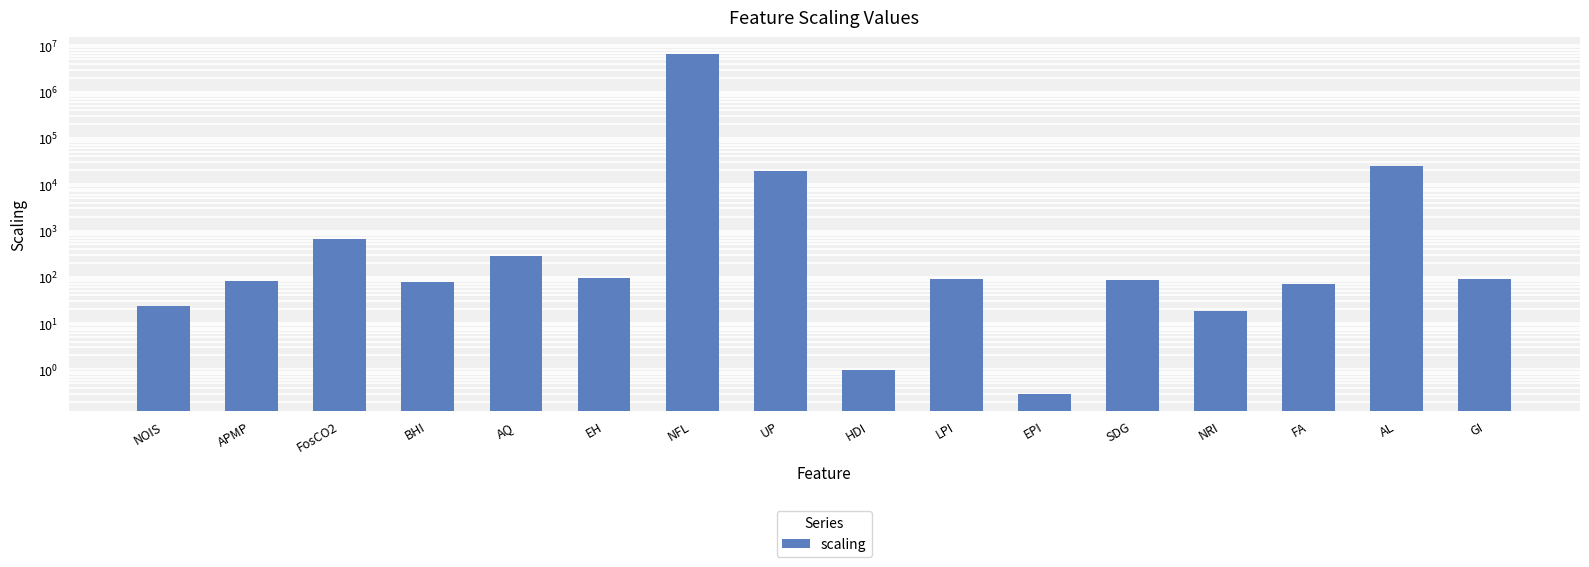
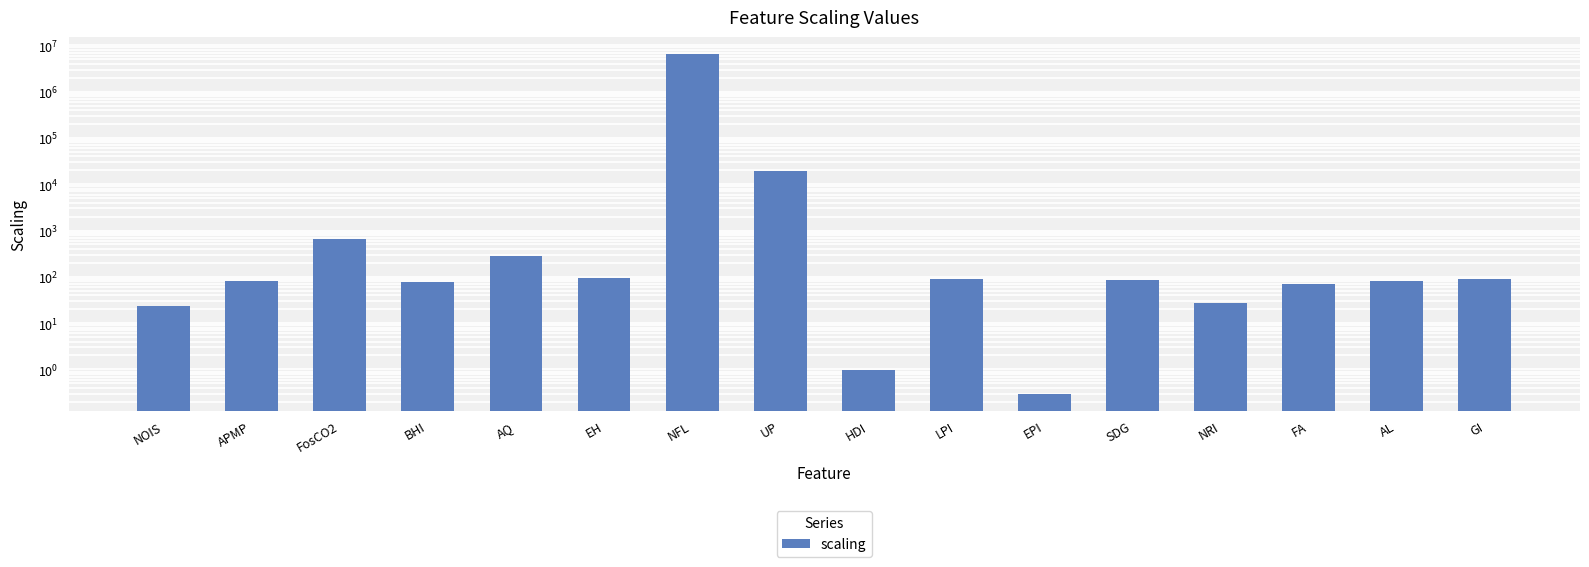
NRI: 18 -> 30
AL: 20000 -> 80
